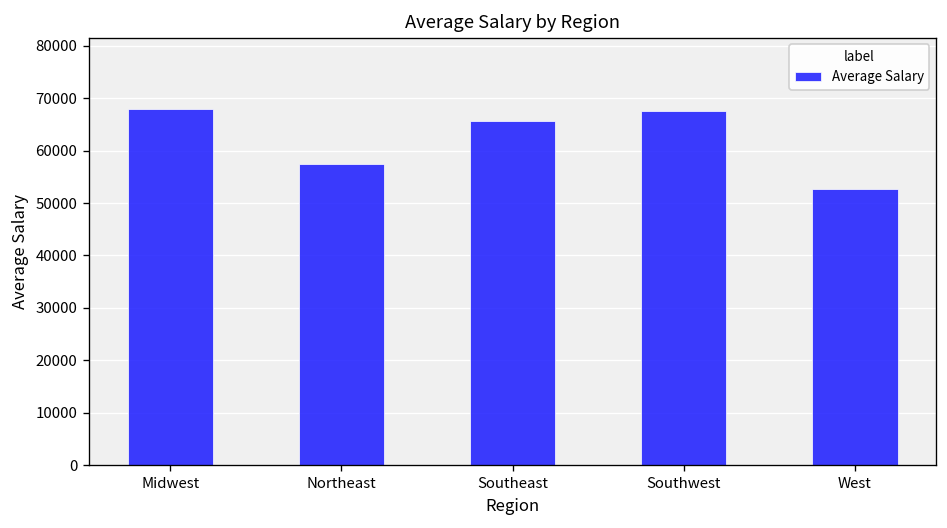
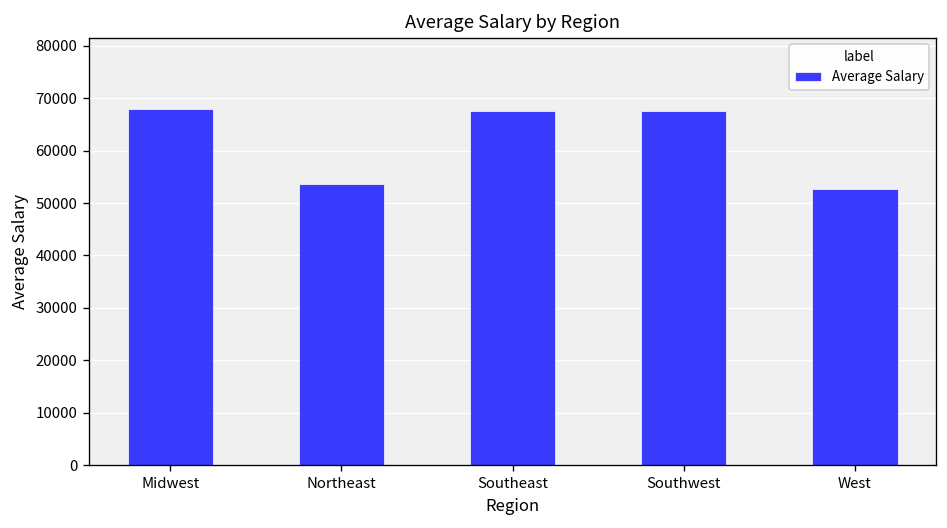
Northeast: 57000 -> 54000
Southeast: 66000 -> 68000
